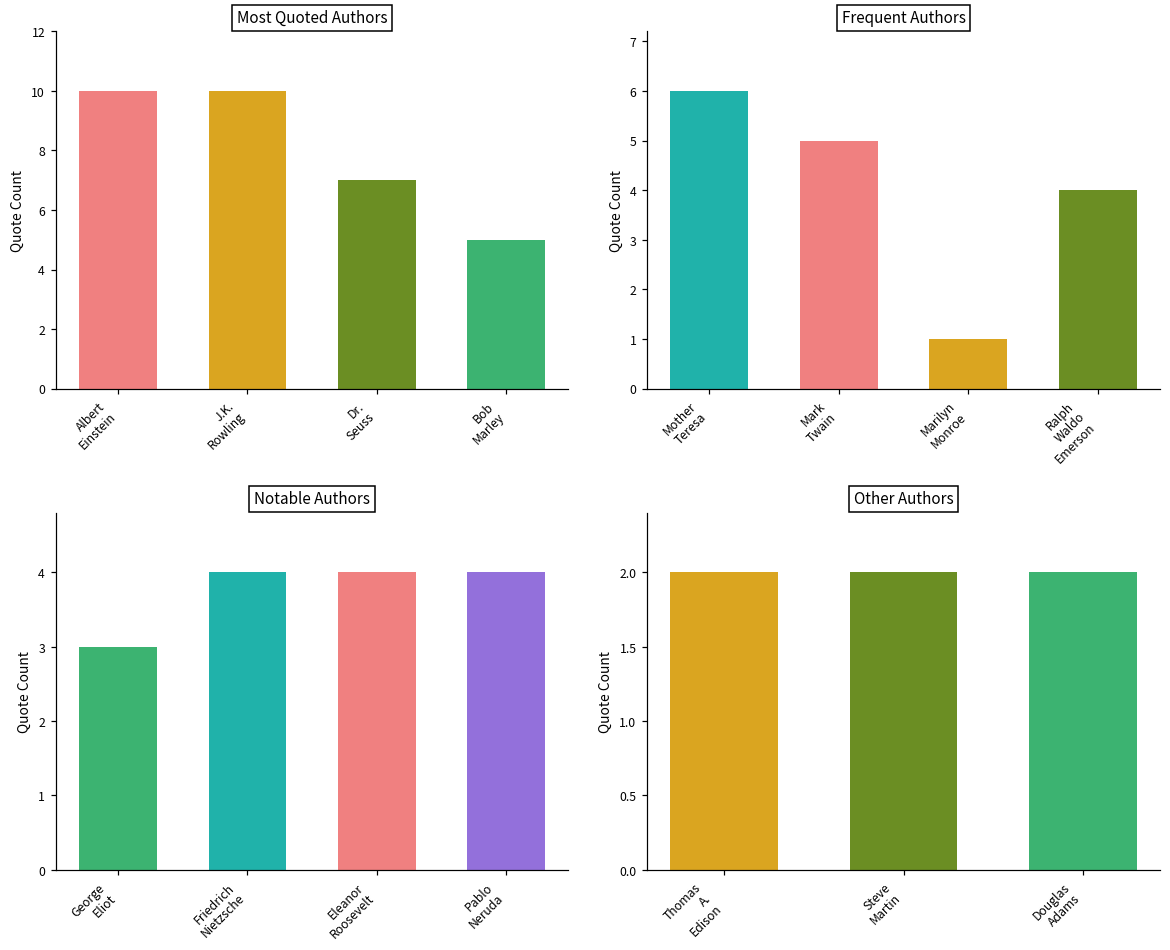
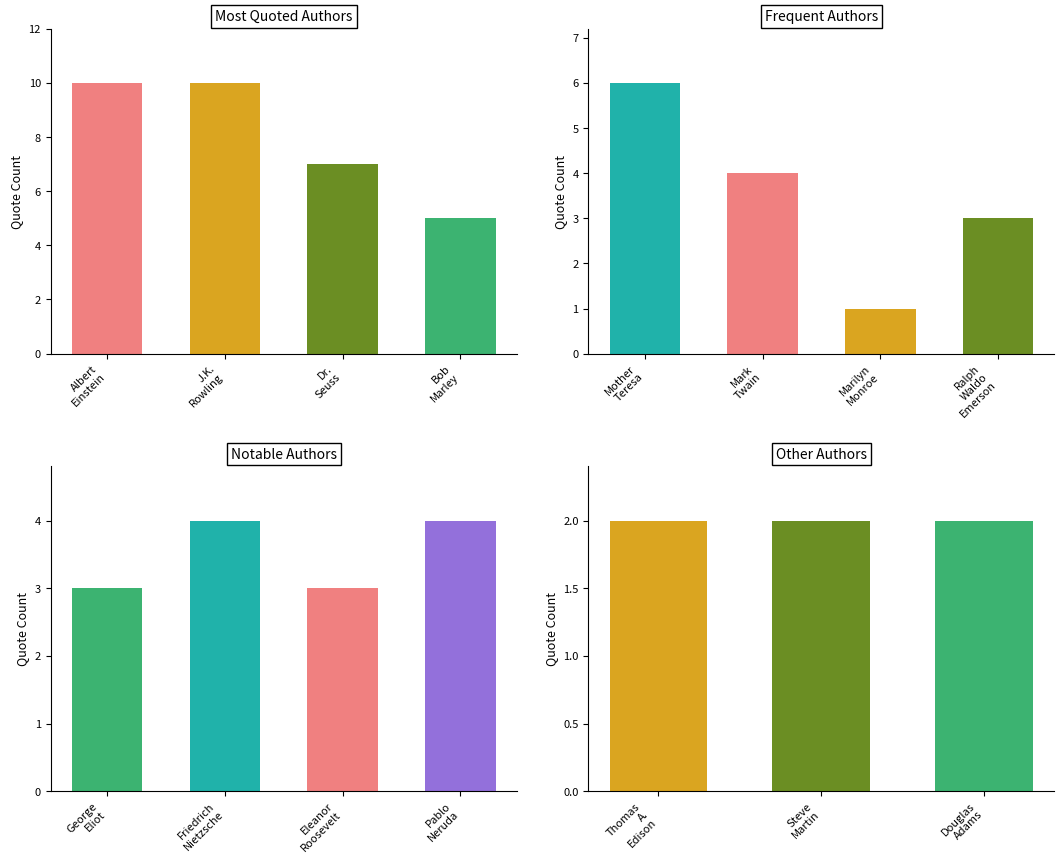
Frequent Authors, Mark Twain: 5 -> 4
Frequent Authors, Ralph Waldo Emerson: 4 -> 3
Notable Authors, Eleanor Roosevelt: 4 -> 3
